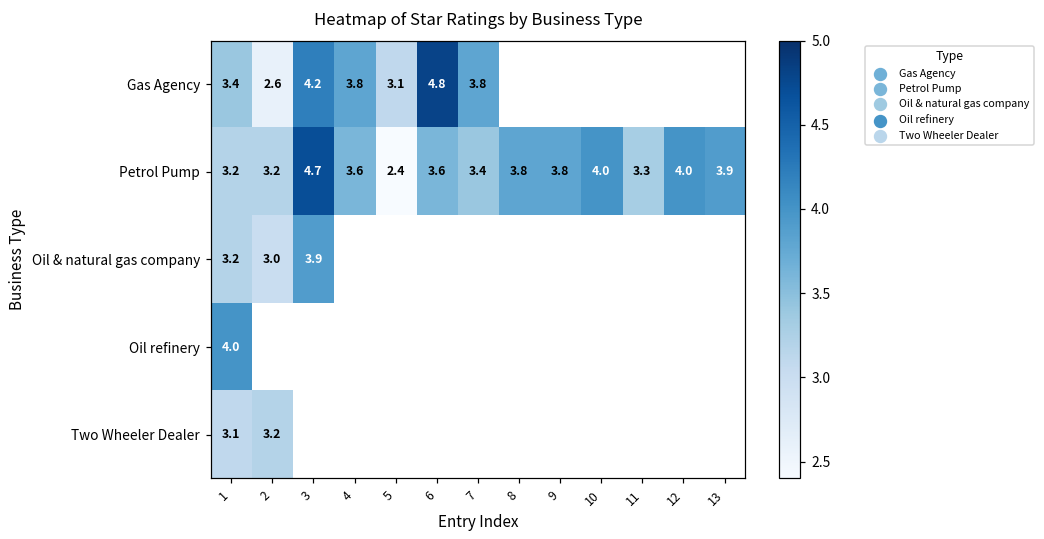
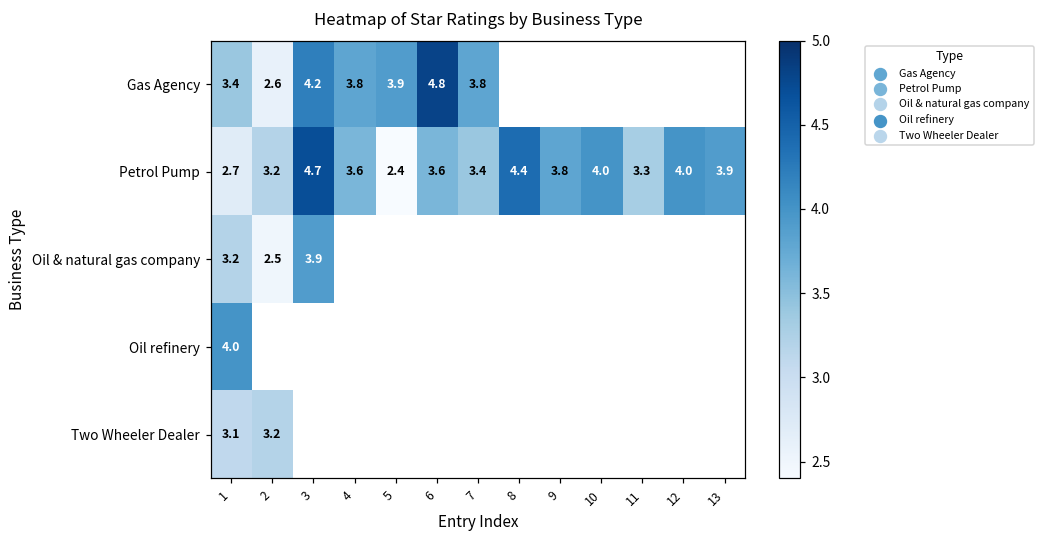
Gas Agency, 5: 3.1 -> 3.9
Petrol Pump, 1: 3.2 -> 2.7
Petrol Pump, 8: 3.8 -> 4.4
Oil & natural gas company, 2: 3.0 -> 2.5
